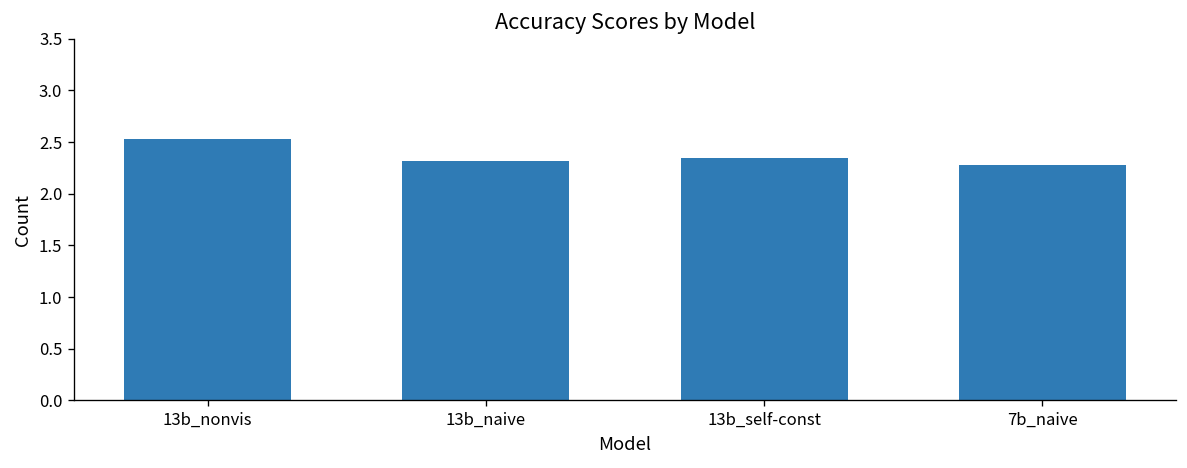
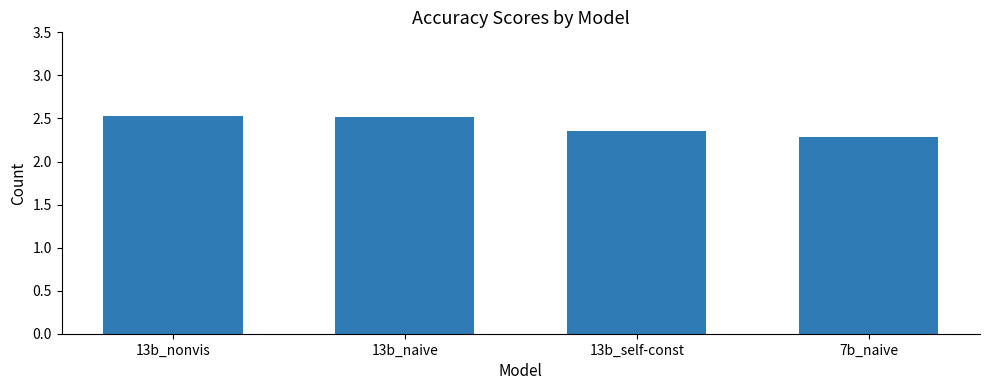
13b_naive: 2.3 -> 2.5
